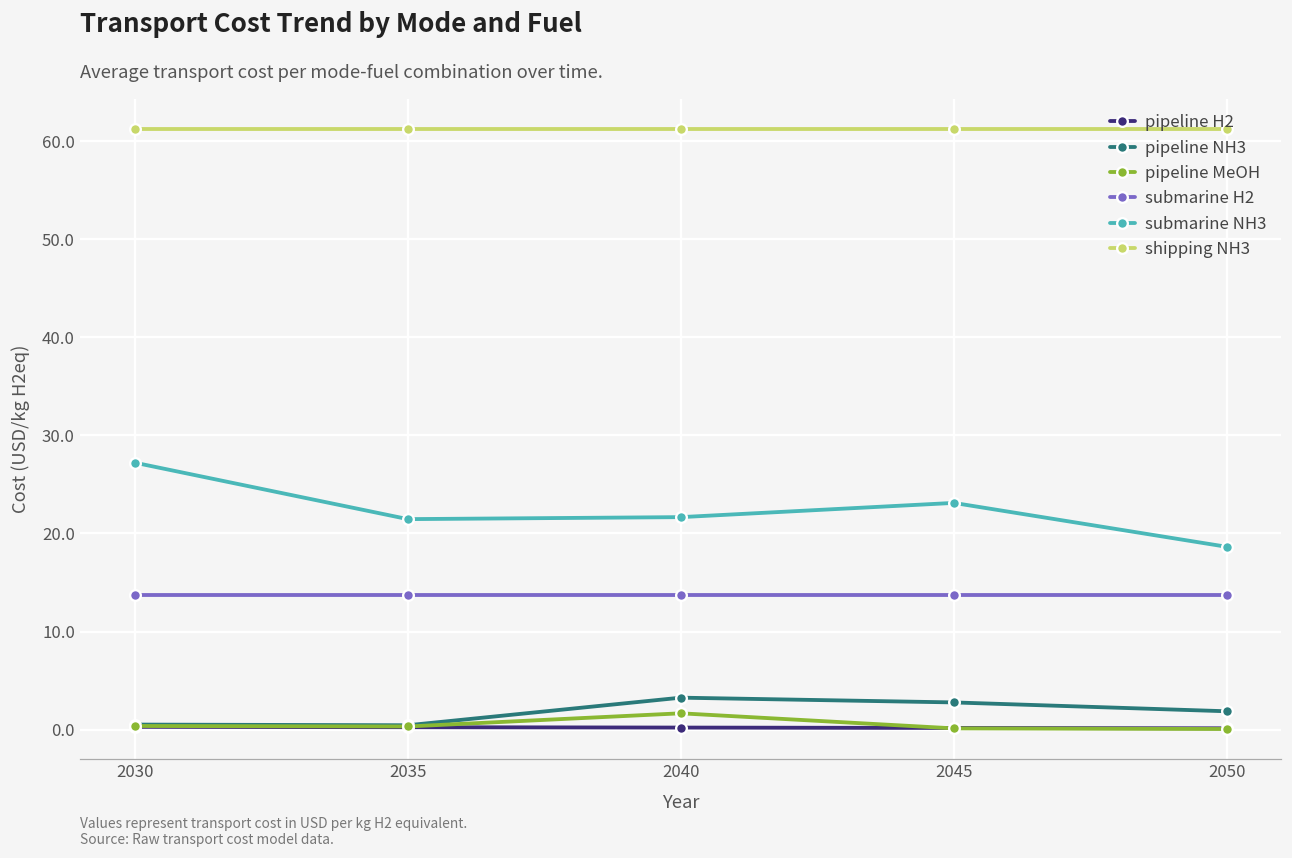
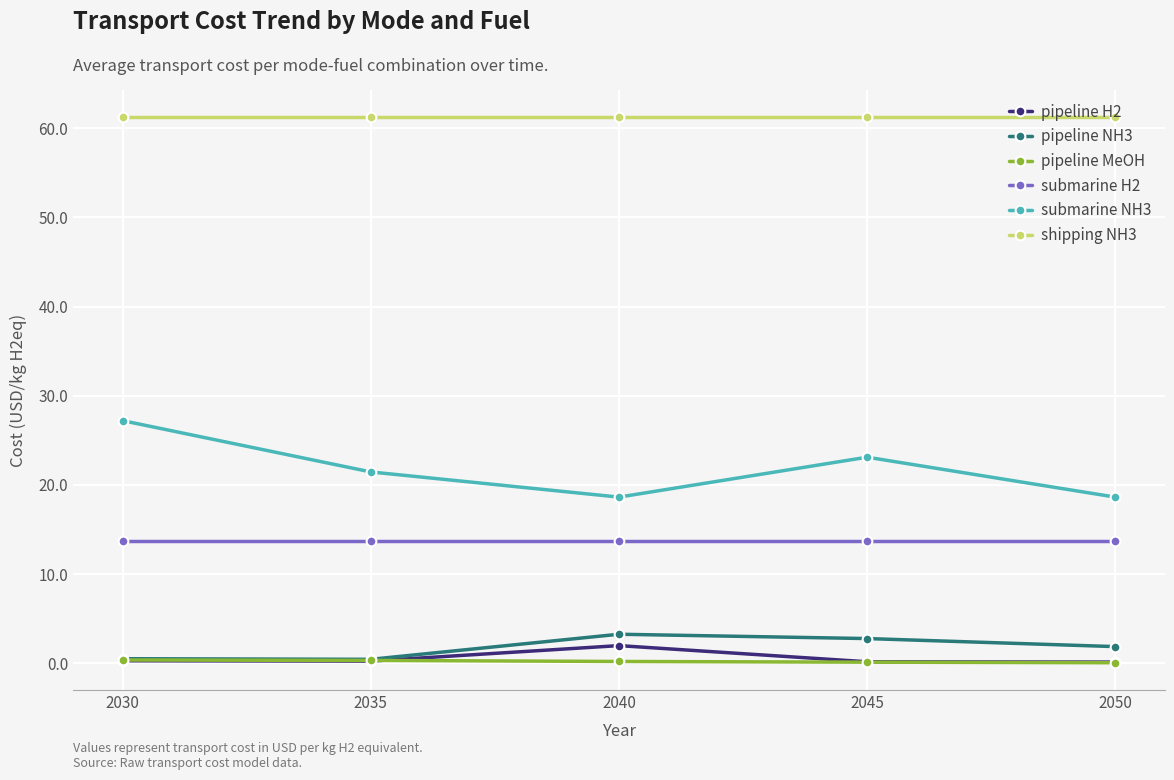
pipeline H2, 2040: 0 -> 2
pipeline MeOH, 2040: 2 -> 0
submarine NH3, 2040: 22 -> 19
